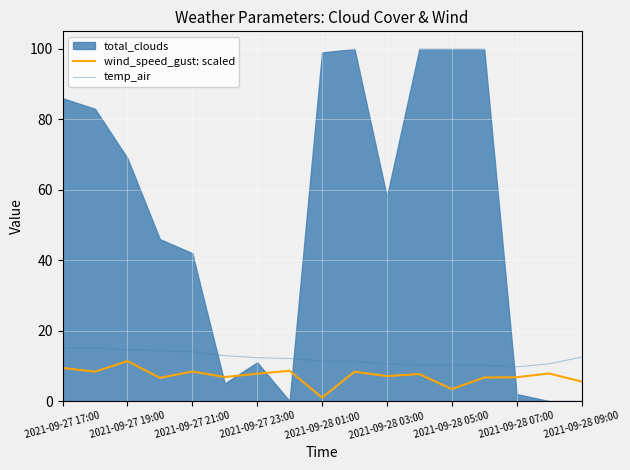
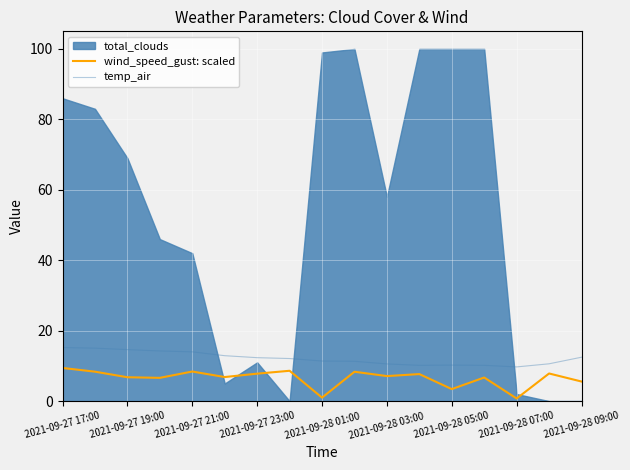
wind_speed_gust: scaled, 2021-09-27 19:00: 11 -> 7
wind_speed_gust: scaled, 2021-09-28 07:00: 7 -> 1
